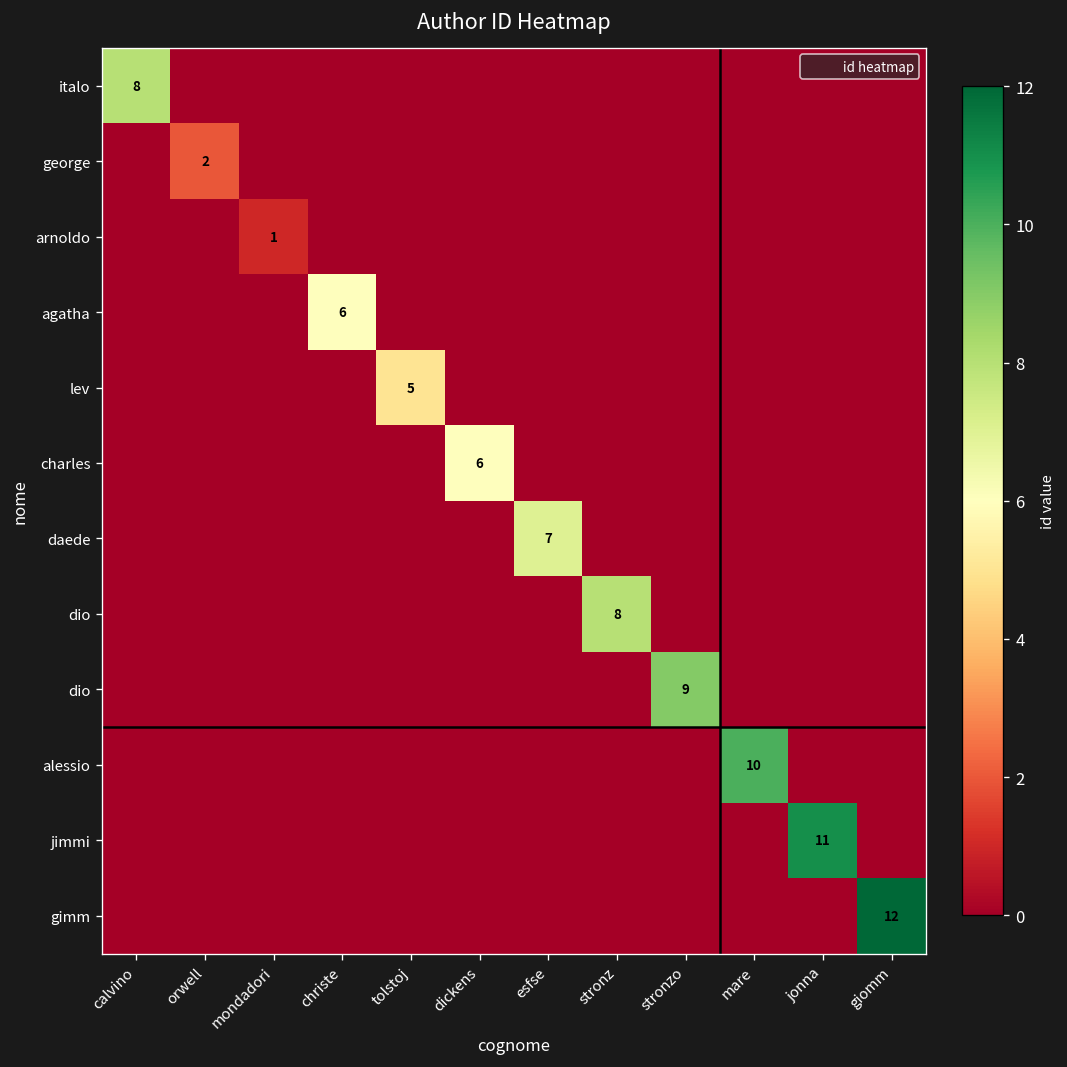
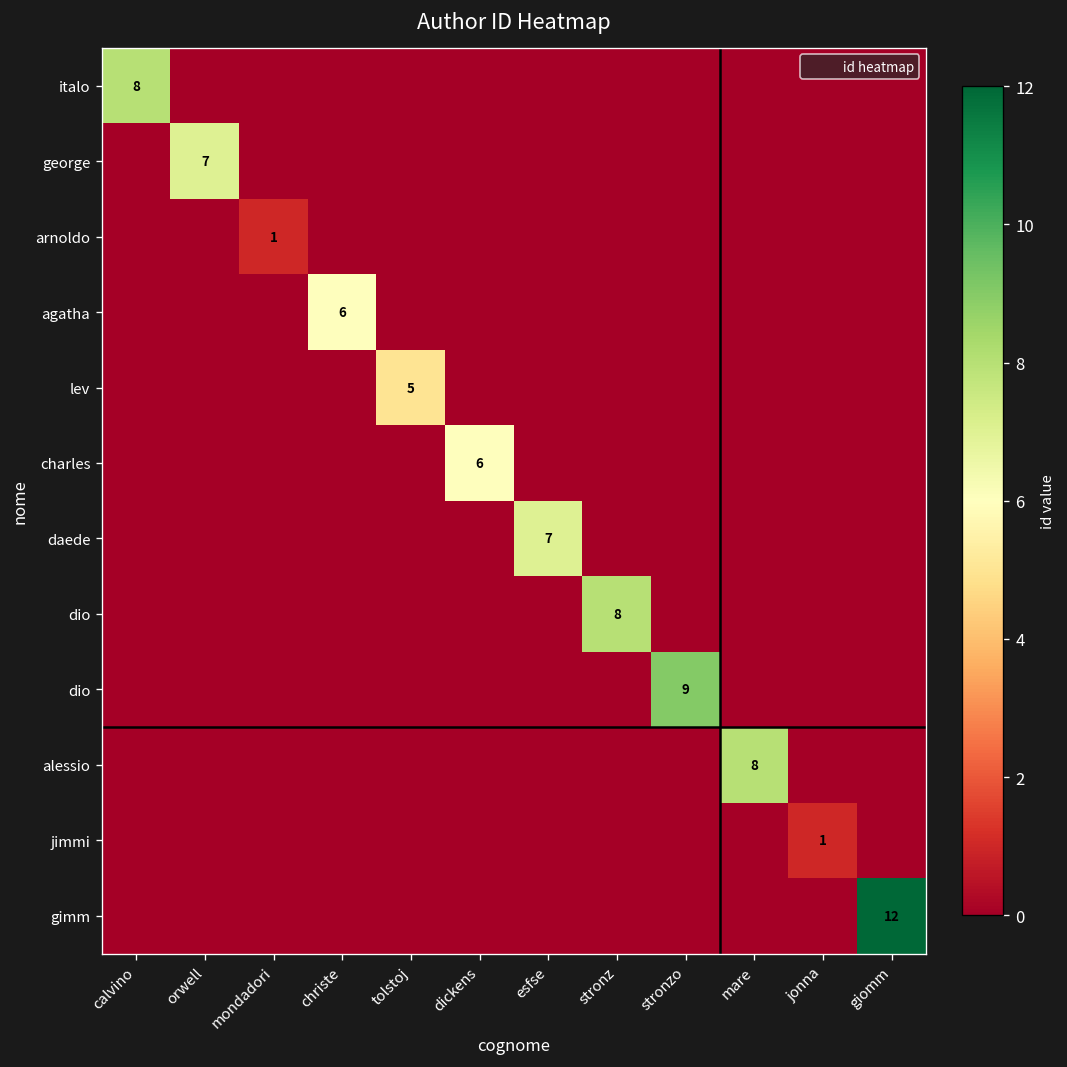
george, orwell: 2 -> 7
alessio, mare: 10 -> 8
jimmi, jonna: 11 -> 1
